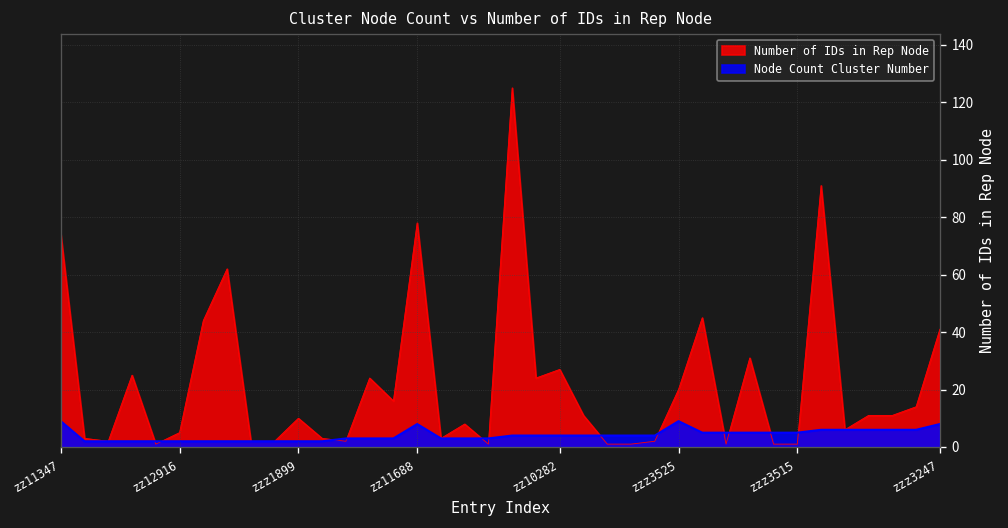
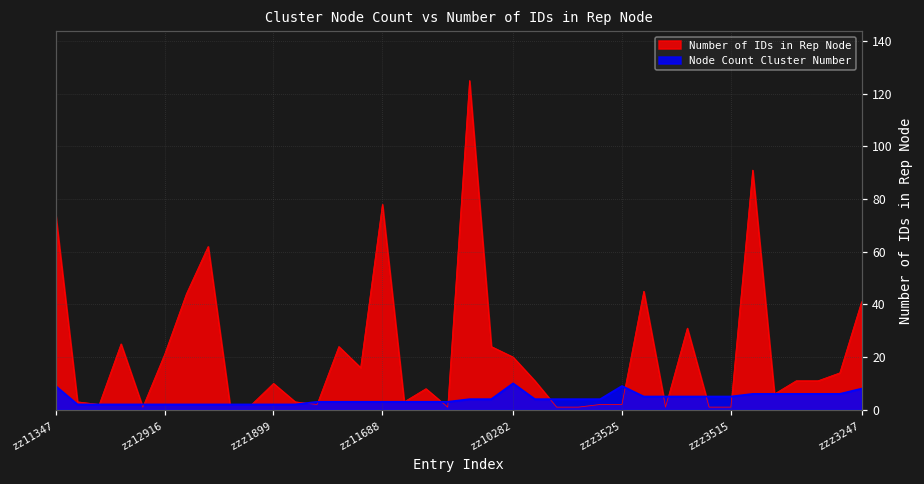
Number of IDs in Rep Node, zz12916: 5 -> 21
Node Count Cluster Number, zz11688: 8 -> 3
Number of IDs in Rep Node, zz10282: 27 -> 20
Node Count Cluster Number, zz10282: 4 -> 10
Number of IDs in Rep Node, zzz3525: 20 -> 2
